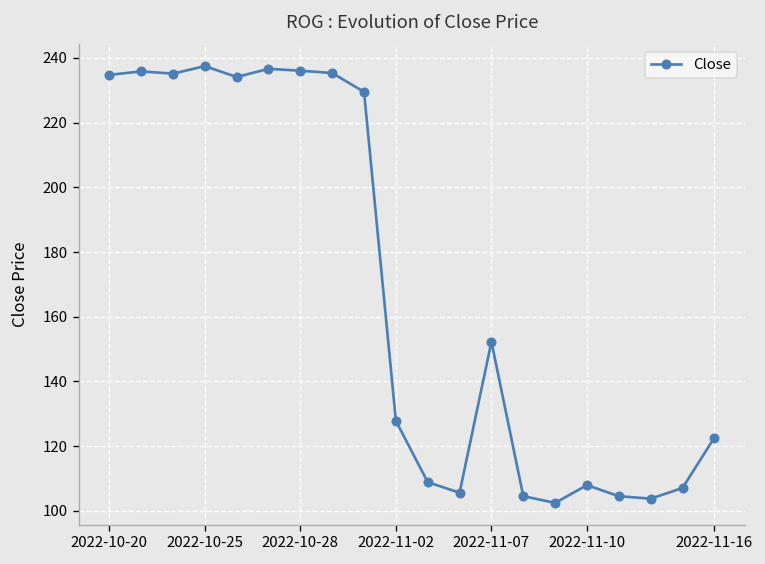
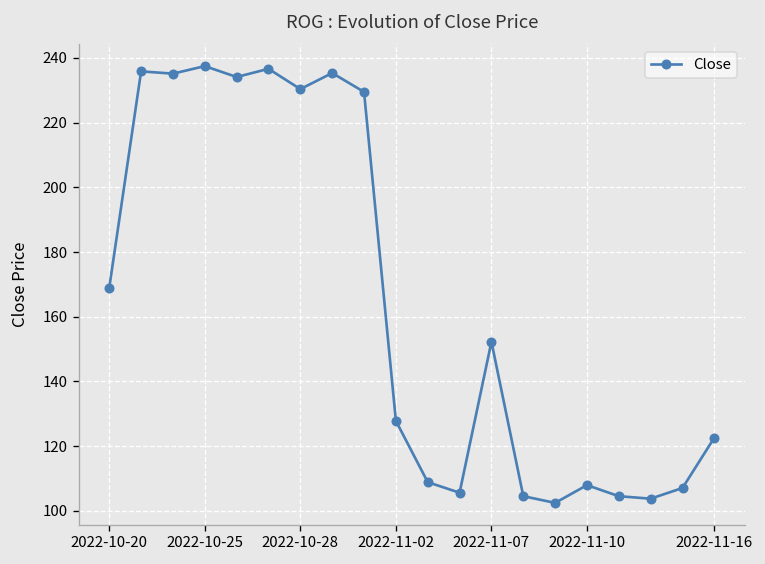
2022-10-20: 235 -> 169
2022-10-28: 236 -> 230
